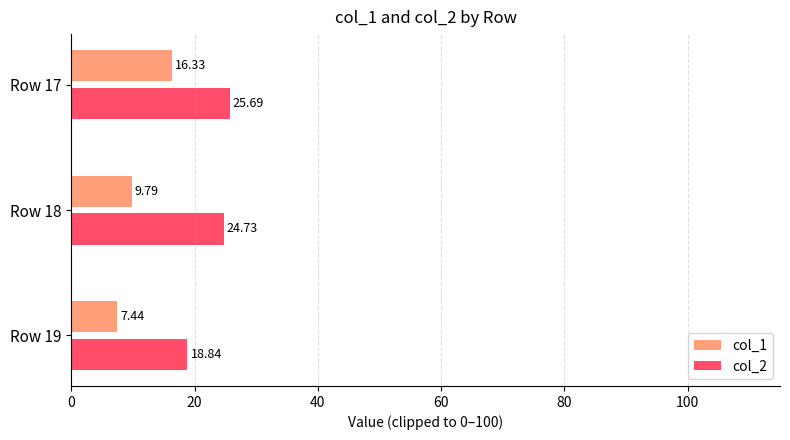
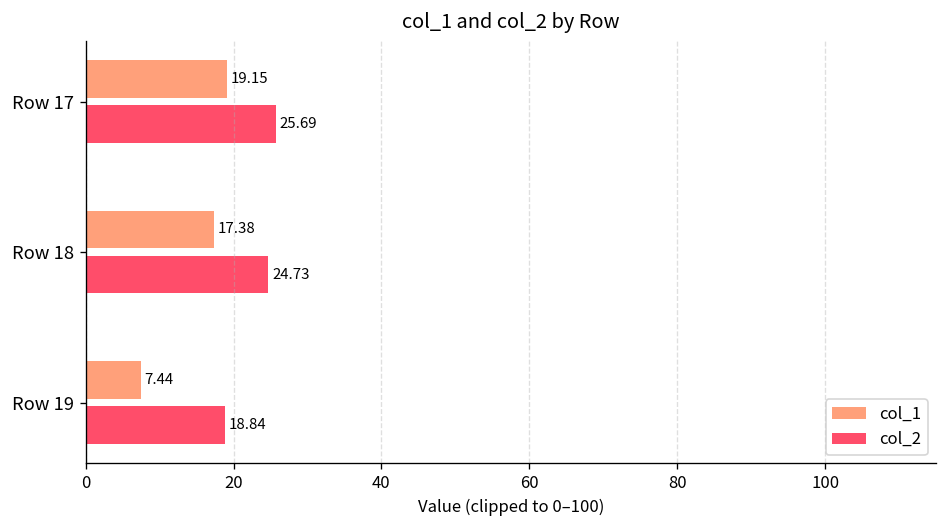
col_1, Row 17: 16.33 -> 19.15
col_1, Row 18: 9.79 -> 17.38
